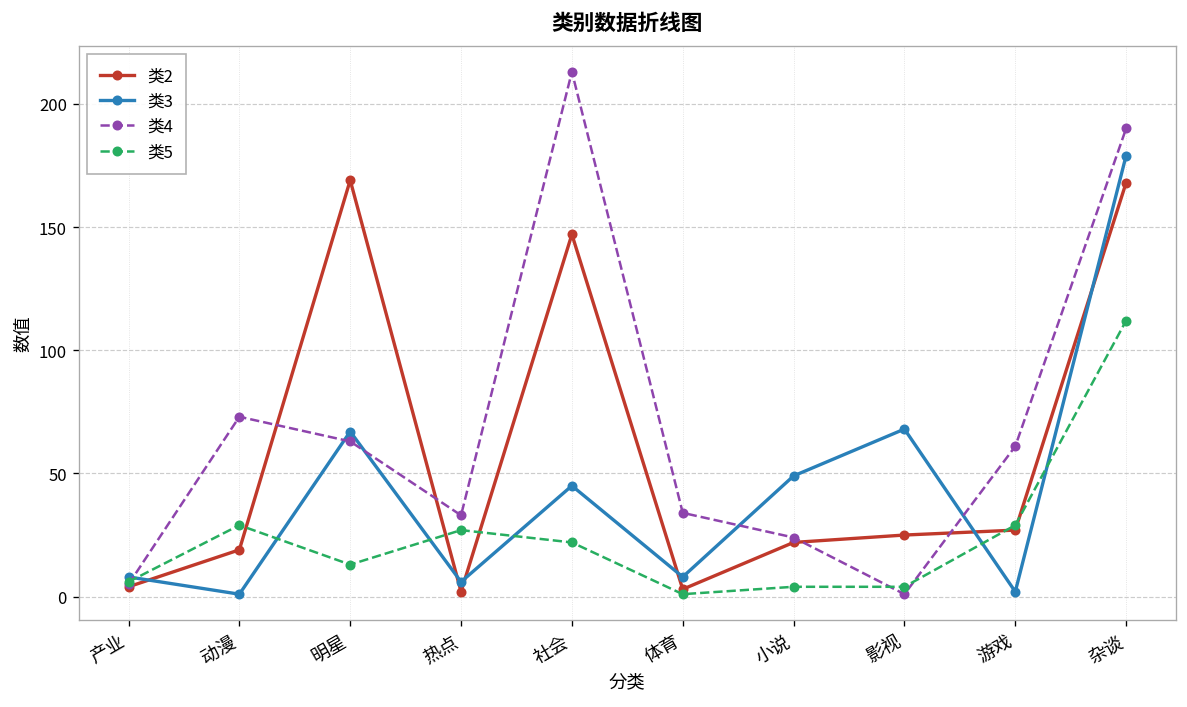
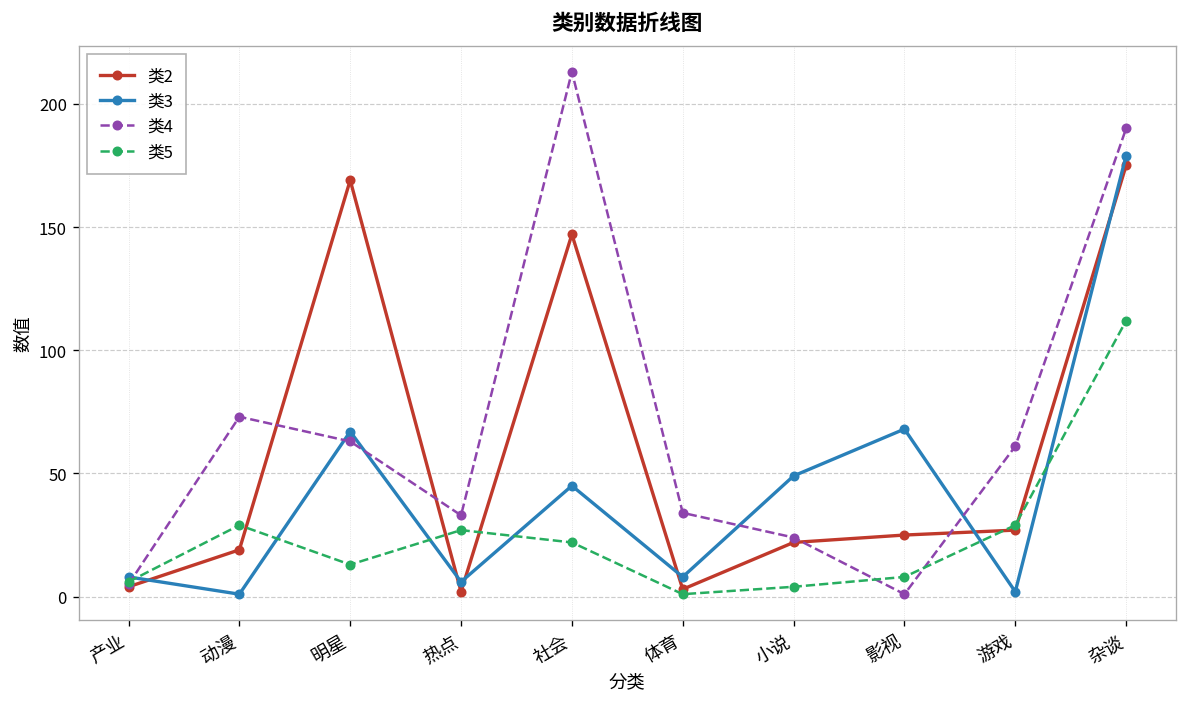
类5, 影视: 4 -> 8
类2, 杂谈: 168 -> 175
